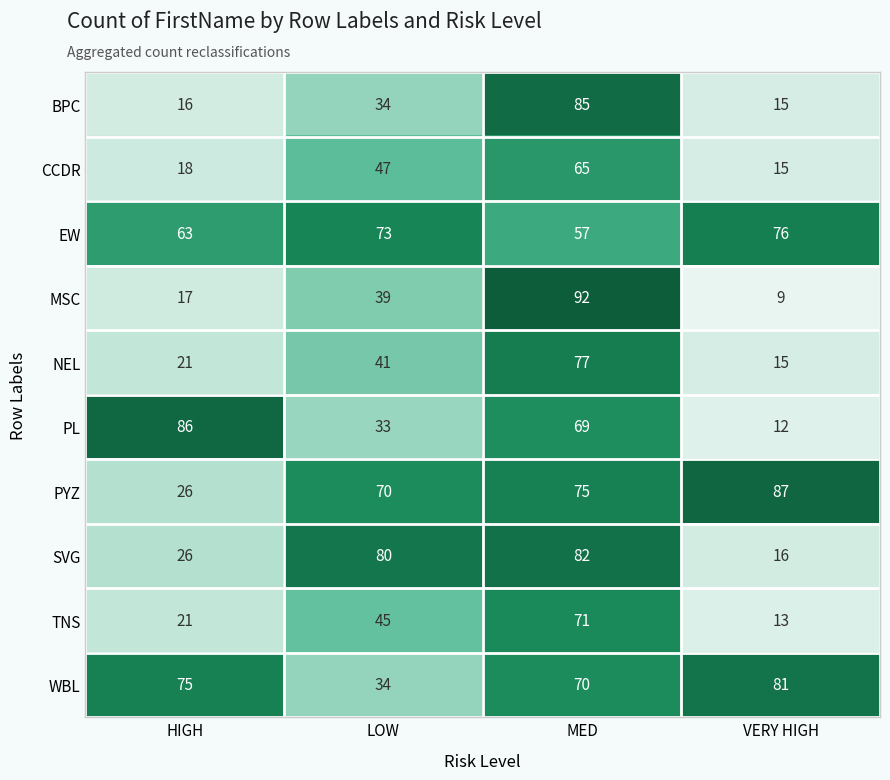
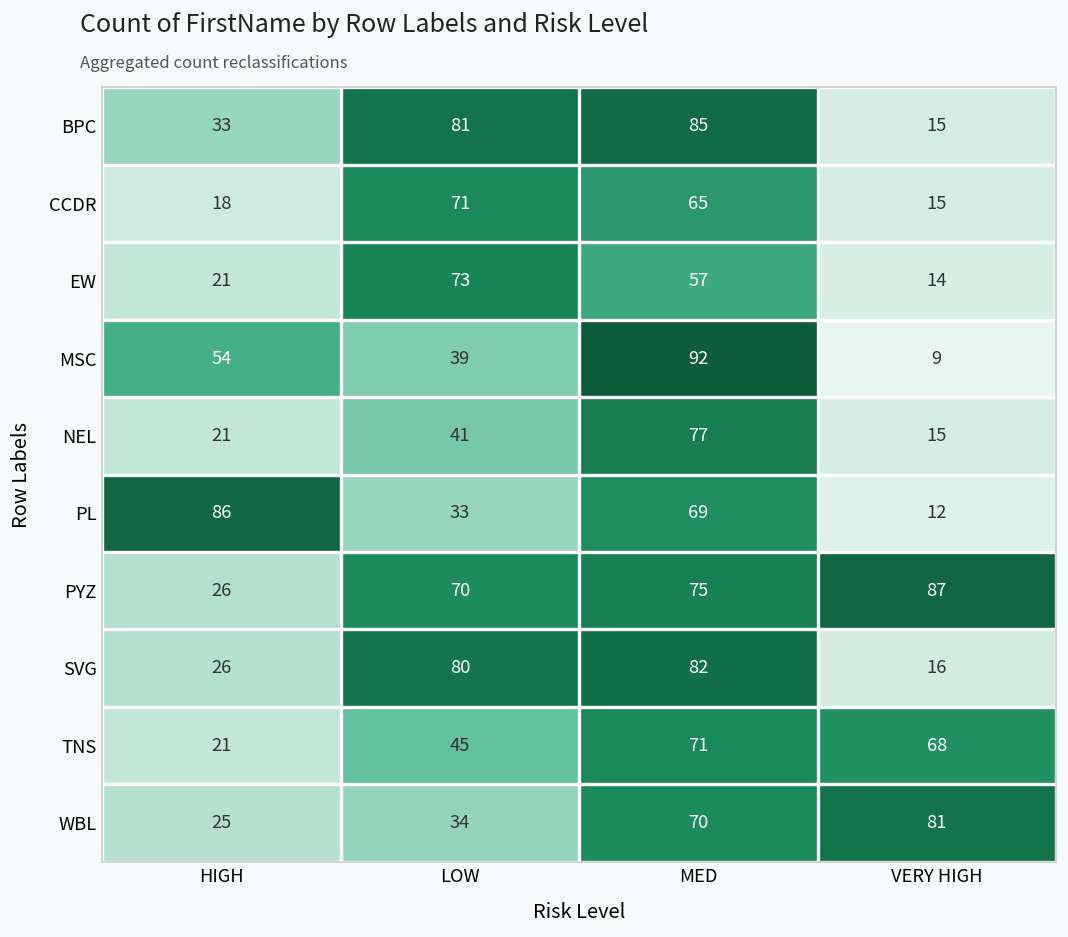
BPC, HIGH: 16 -> 33
BPC, LOW: 34 -> 81
CCDR, LOW: 47 -> 71
EW, HIGH: 63 -> 21
EW, VERY HIGH: 76 -> 14
MSC, HIGH: 17 -> 54
TNS, VERY HIGH: 13 -> 68
WBL, HIGH: 75 -> 25
